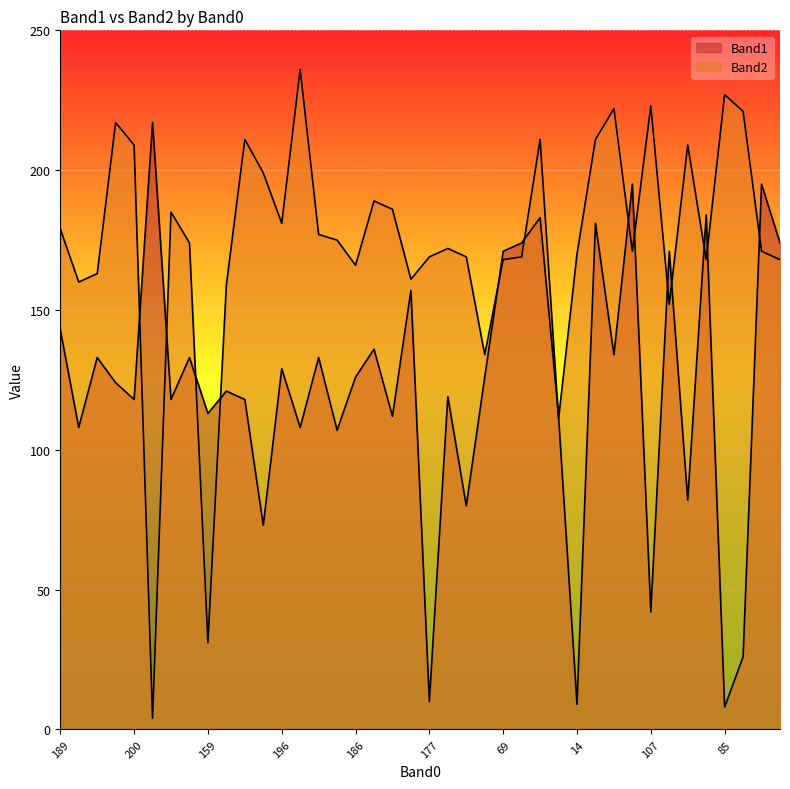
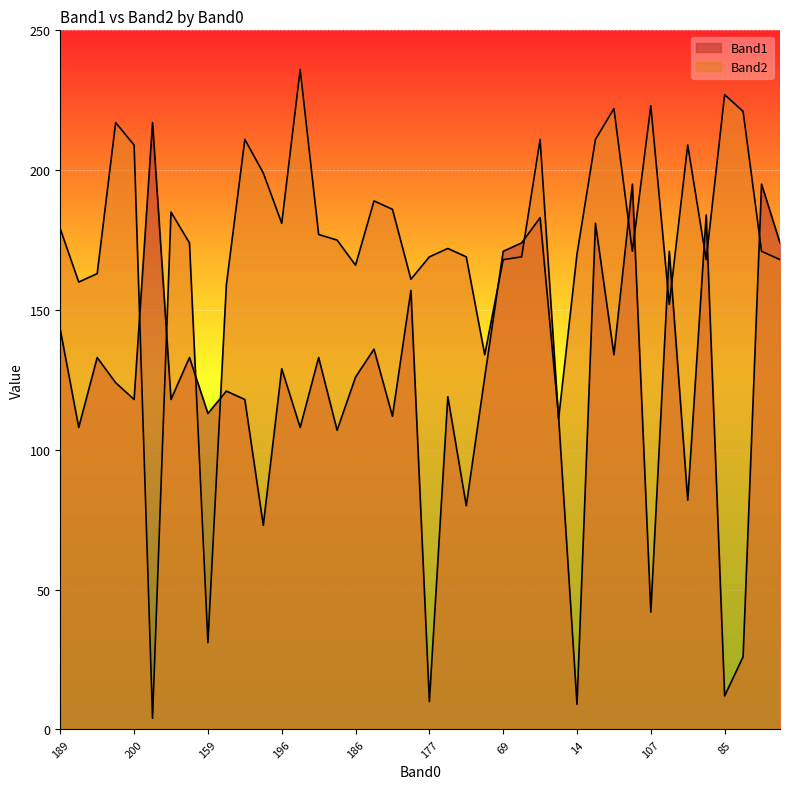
Band1, 85: 8 -> 12
